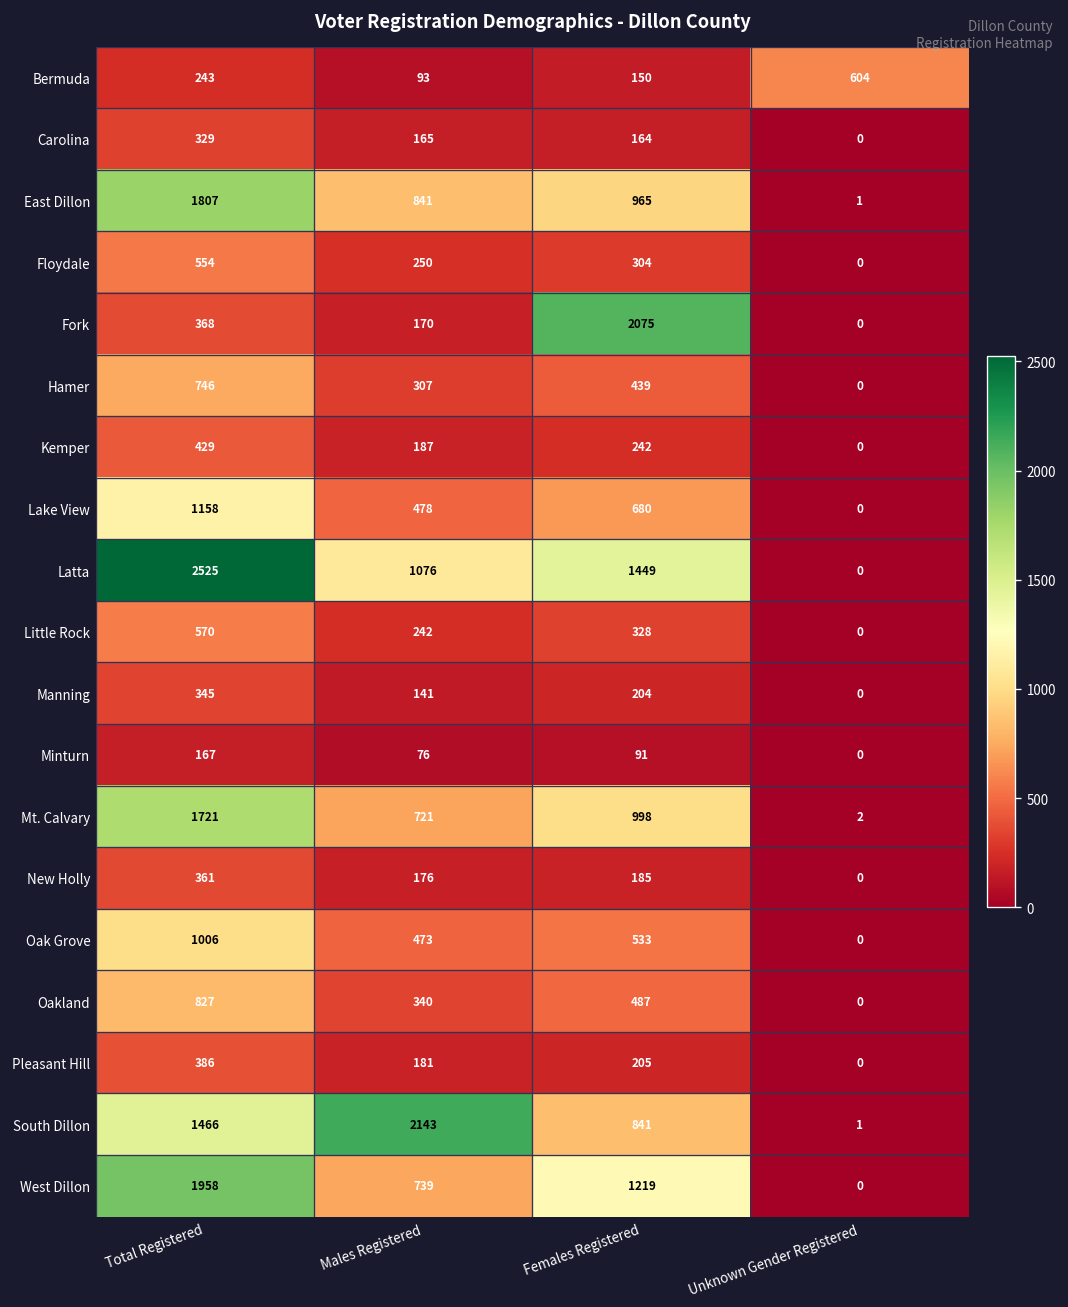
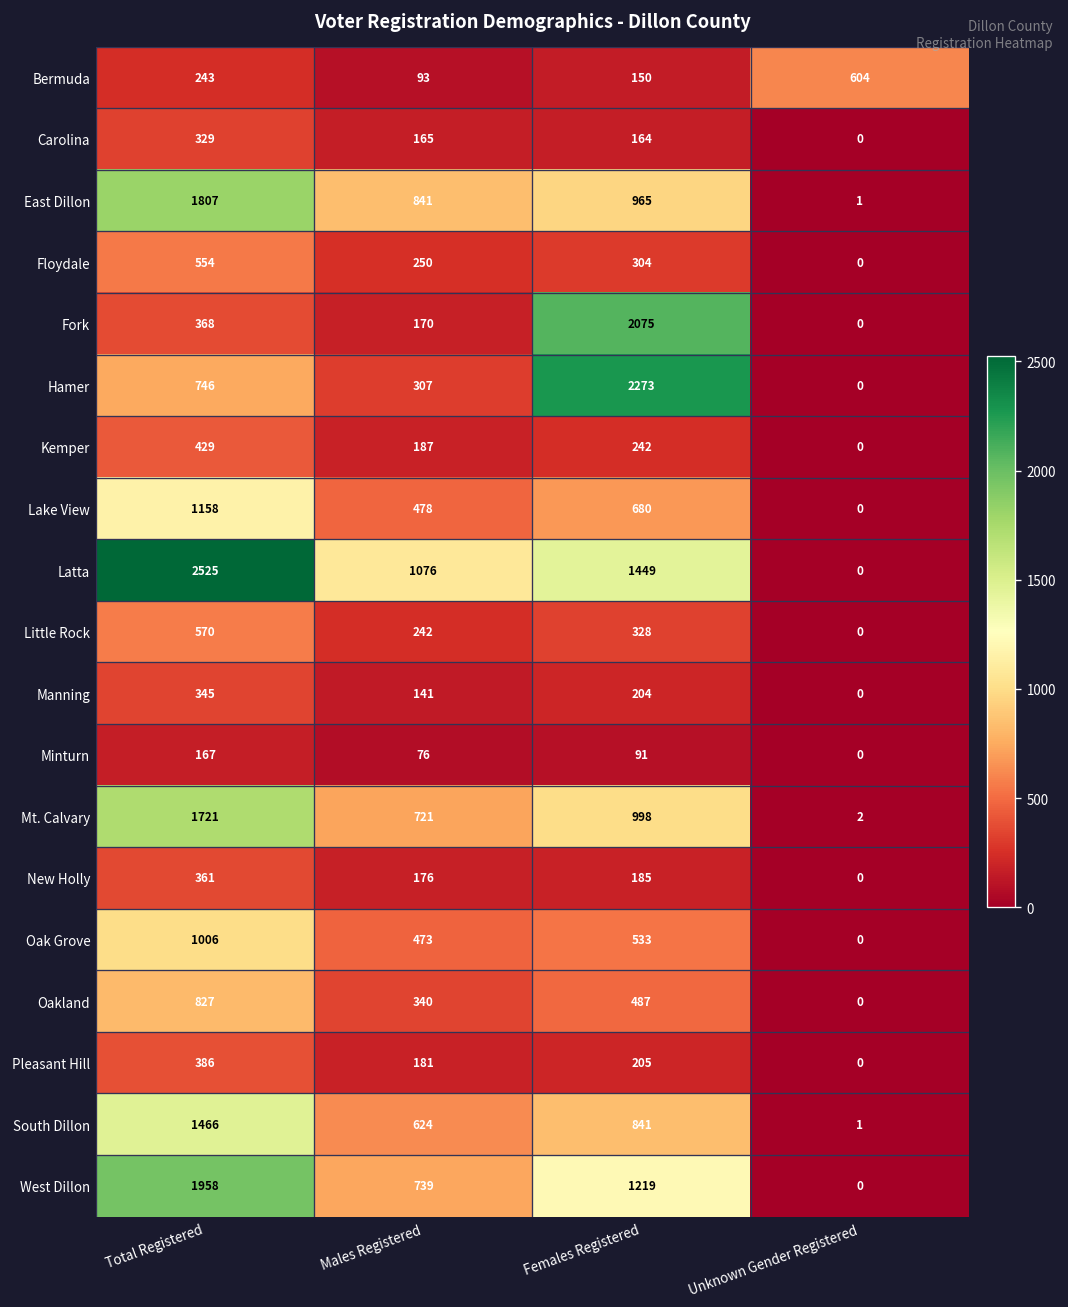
Hamer, Females Registered: 439 -> 2273
South Dillon, Males Registered: 2143 -> 624
